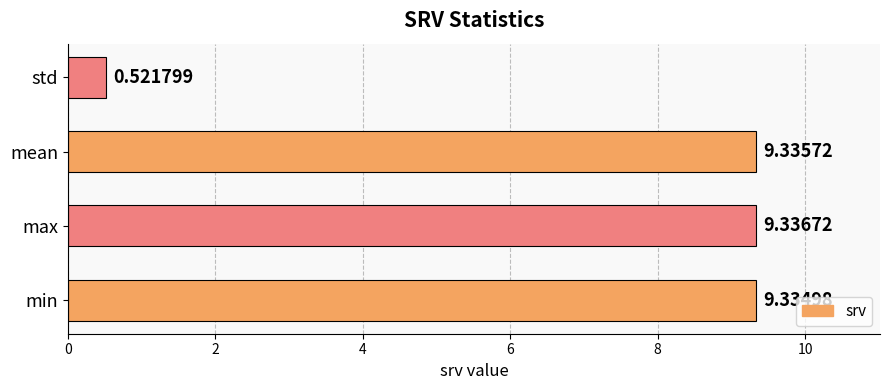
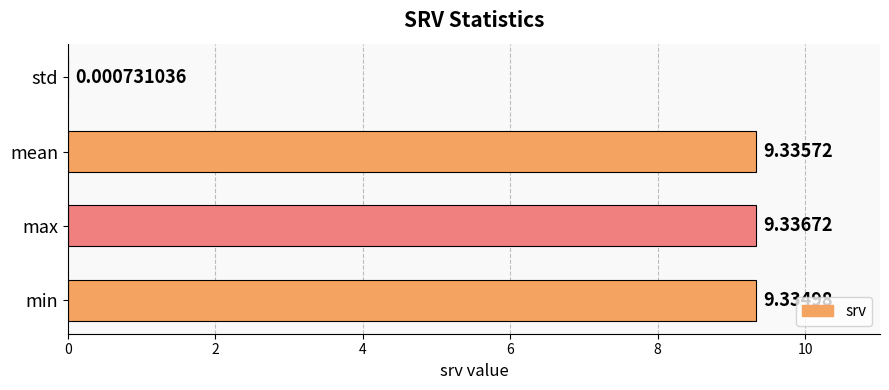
std: 0.521799 -> 0.000731036
